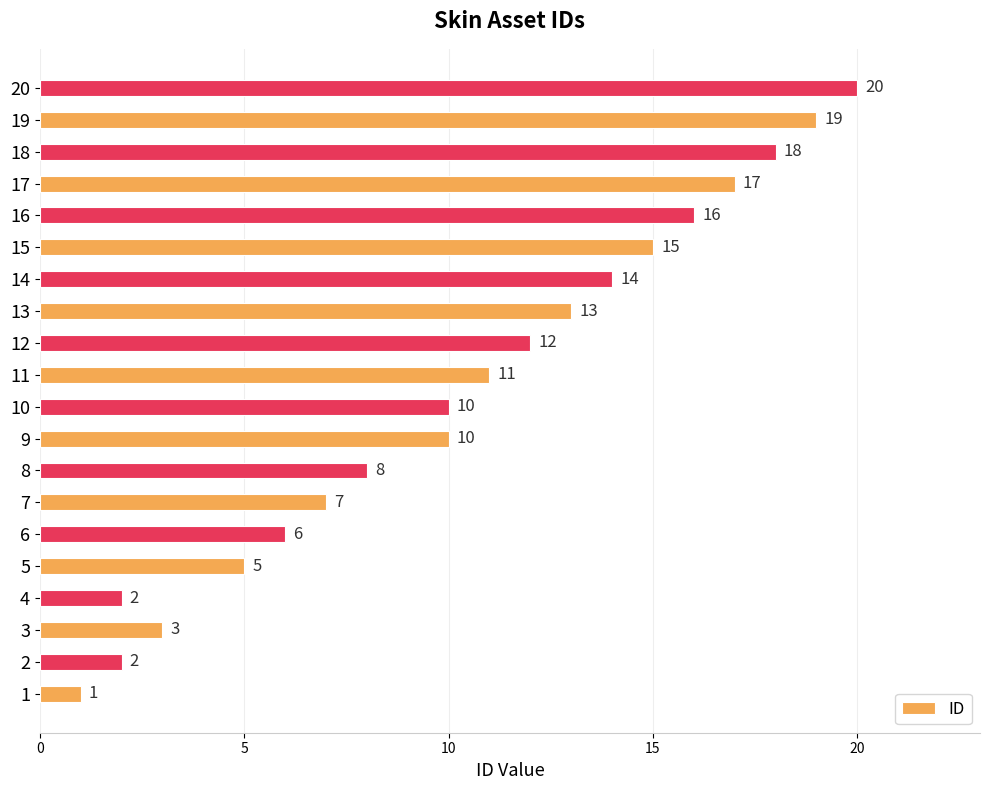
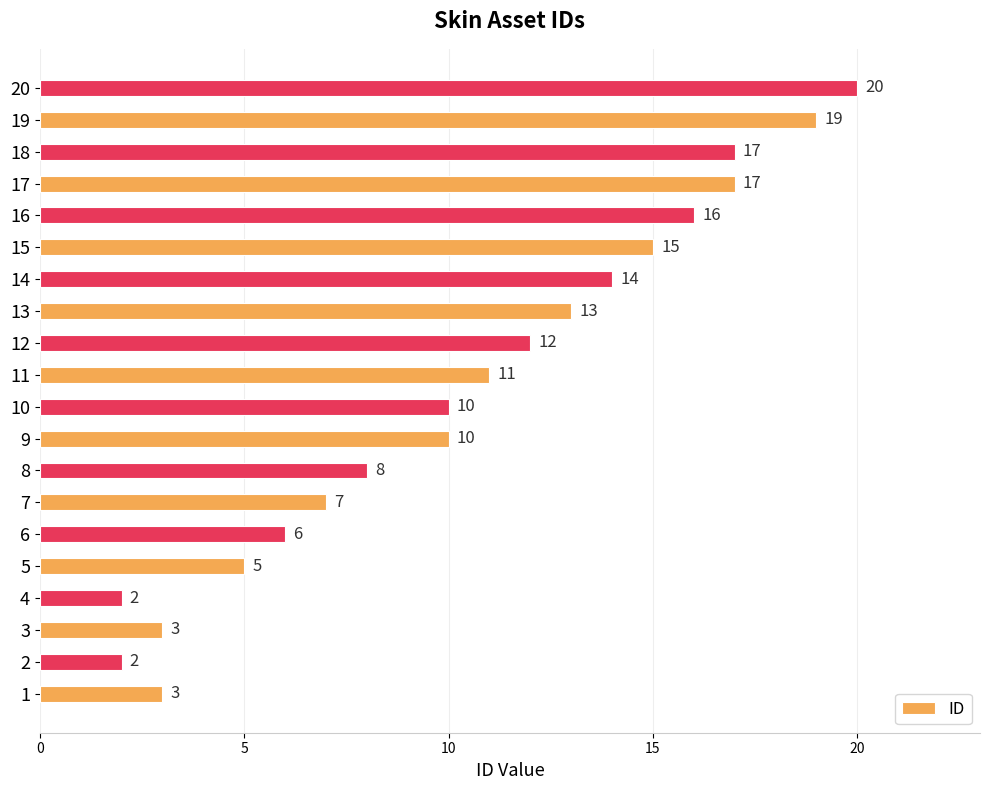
18: 18 -> 17
1: 1 -> 3
